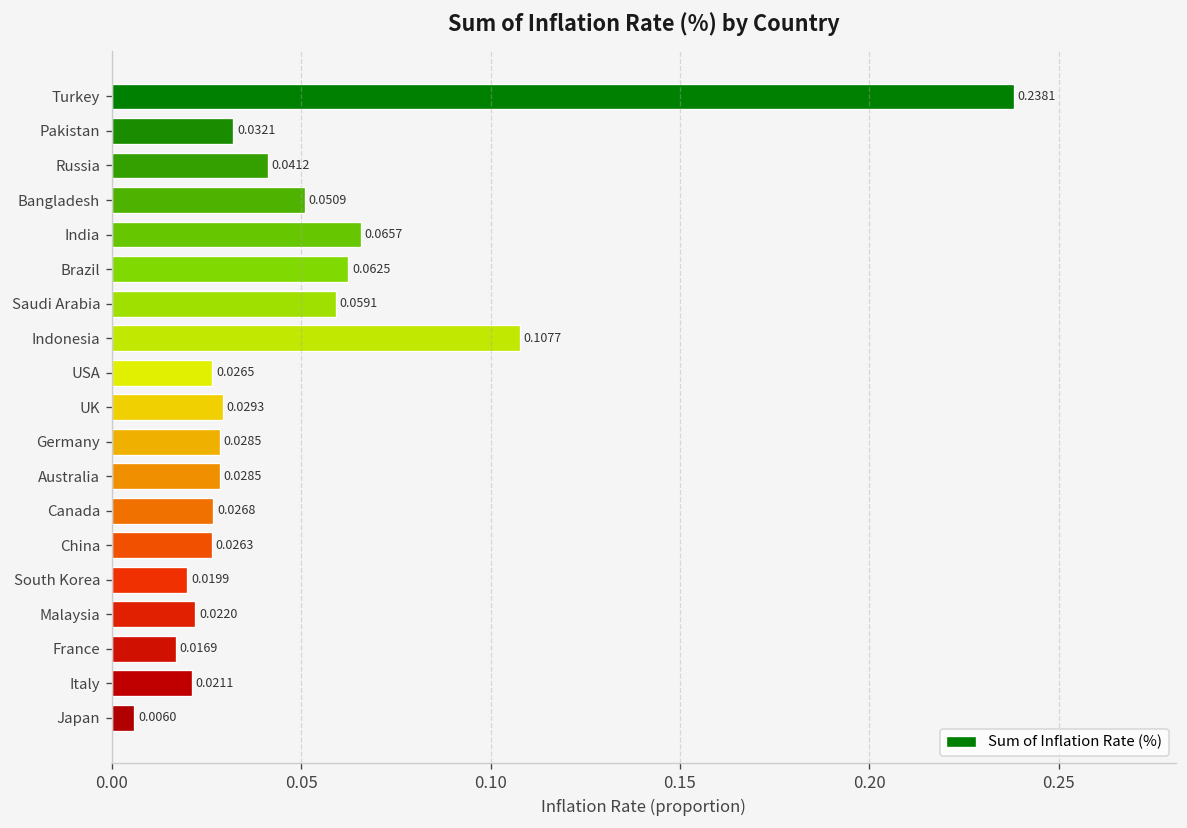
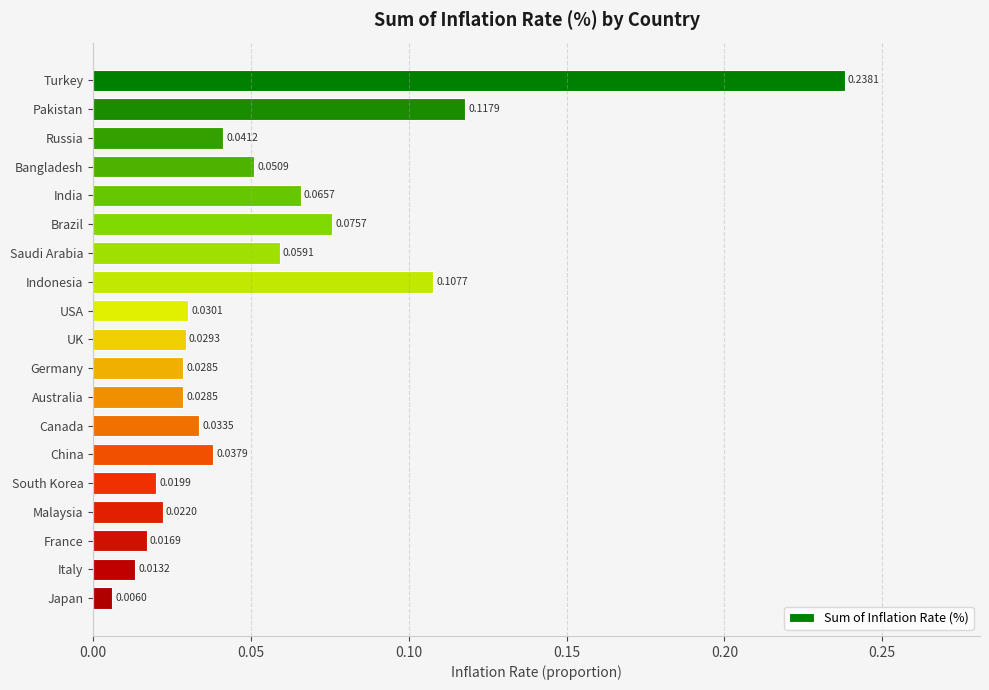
Pakistan: 0.0321 -> 0.1179
Brazil: 0.0625 -> 0.0757
USA: 0.0265 -> 0.0301
Canada: 0.0268 -> 0.0335
China: 0.0263 -> 0.0379
Italy: 0.0211 -> 0.0132
